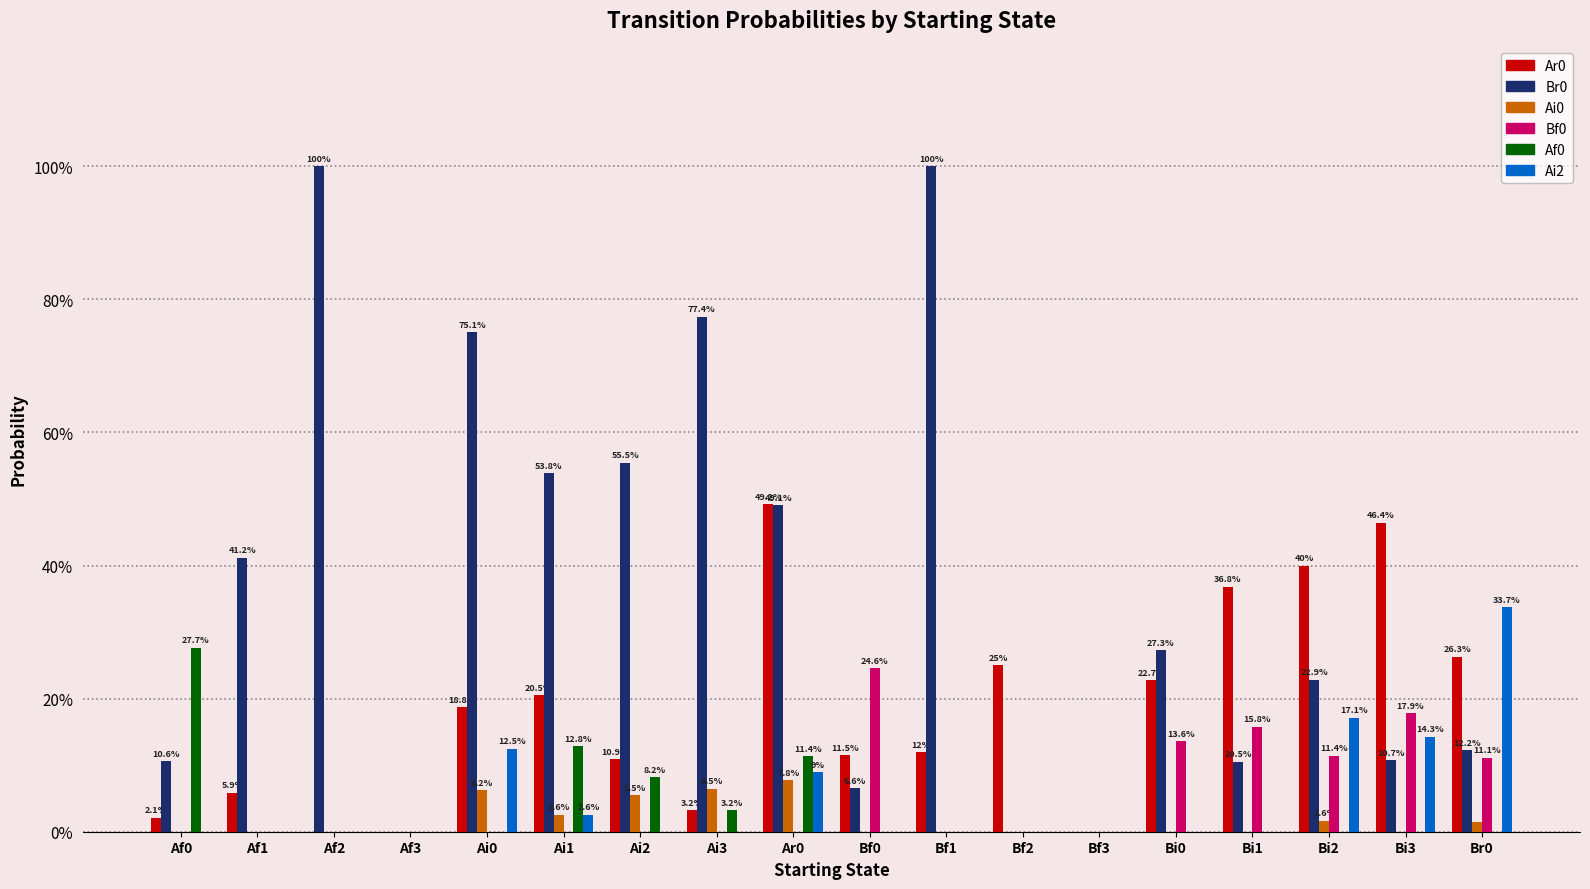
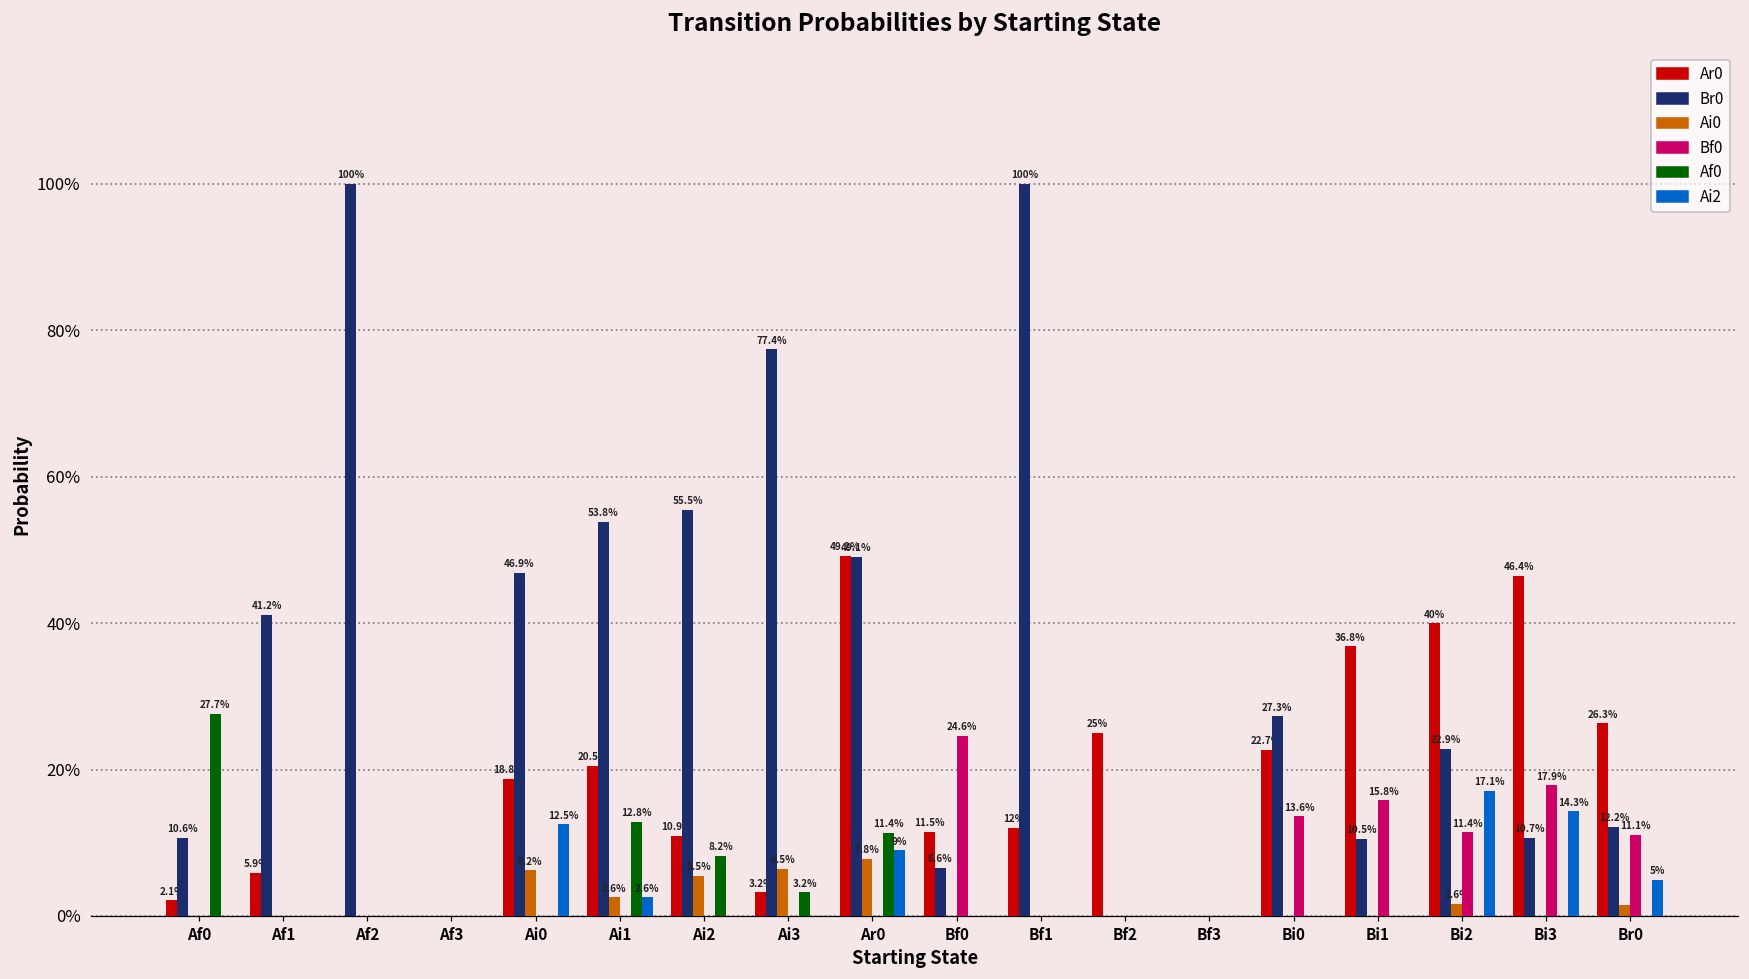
Br0, Ai0: 75.1% -> 46.9%
Ai2, Br0: 33.7% -> 5%
